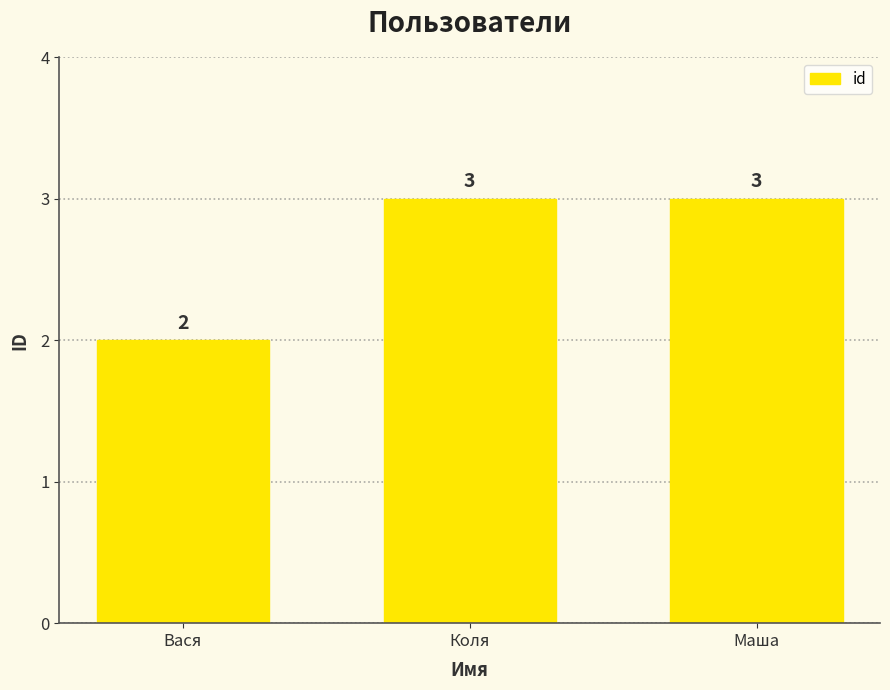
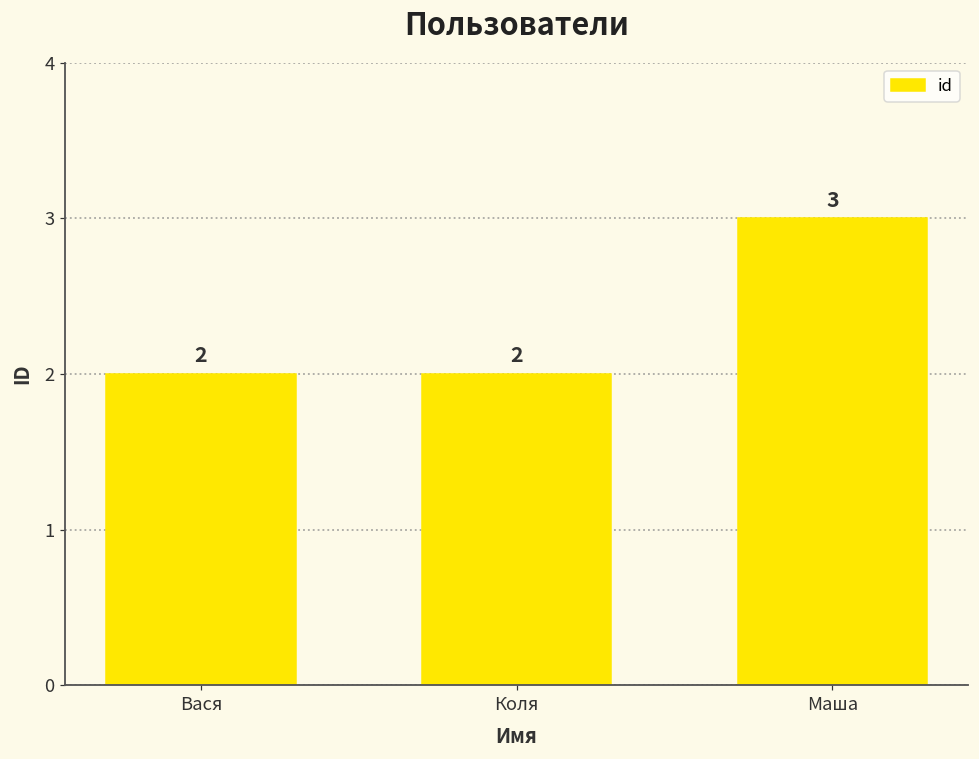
Коля: 3 -> 2
